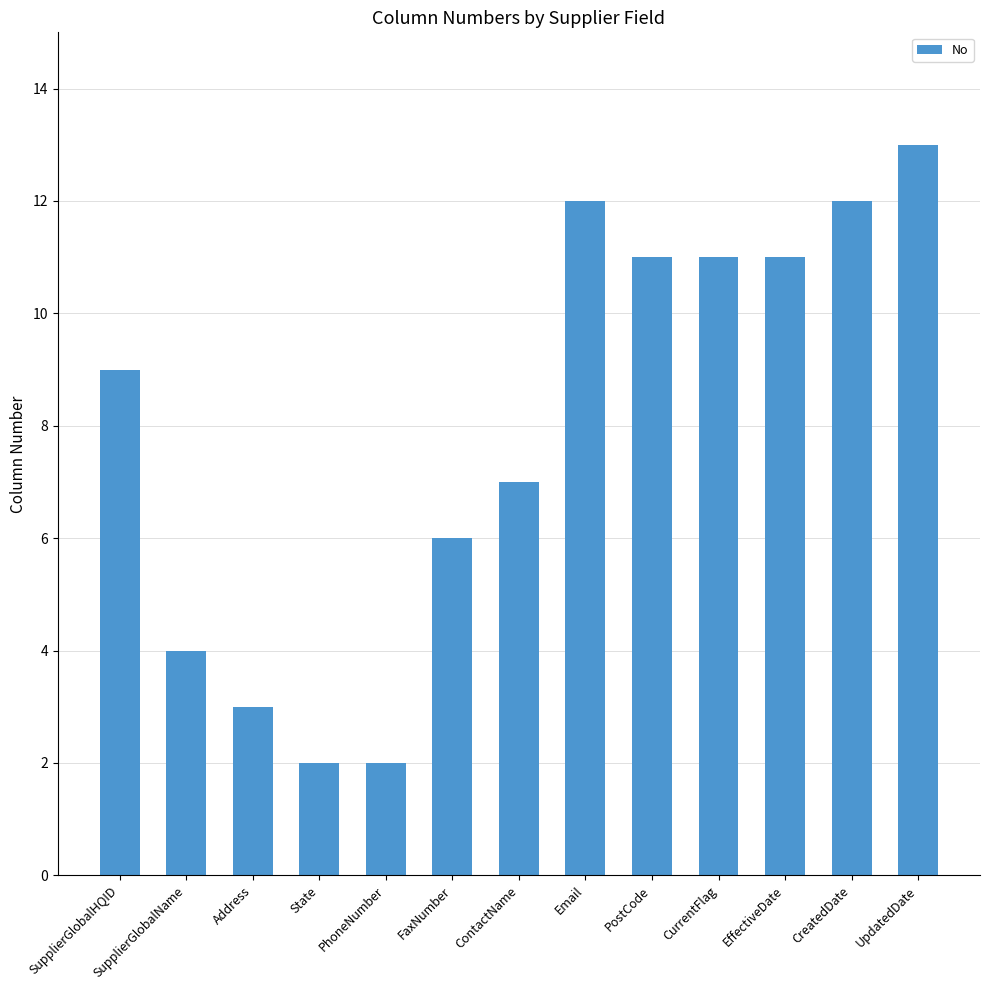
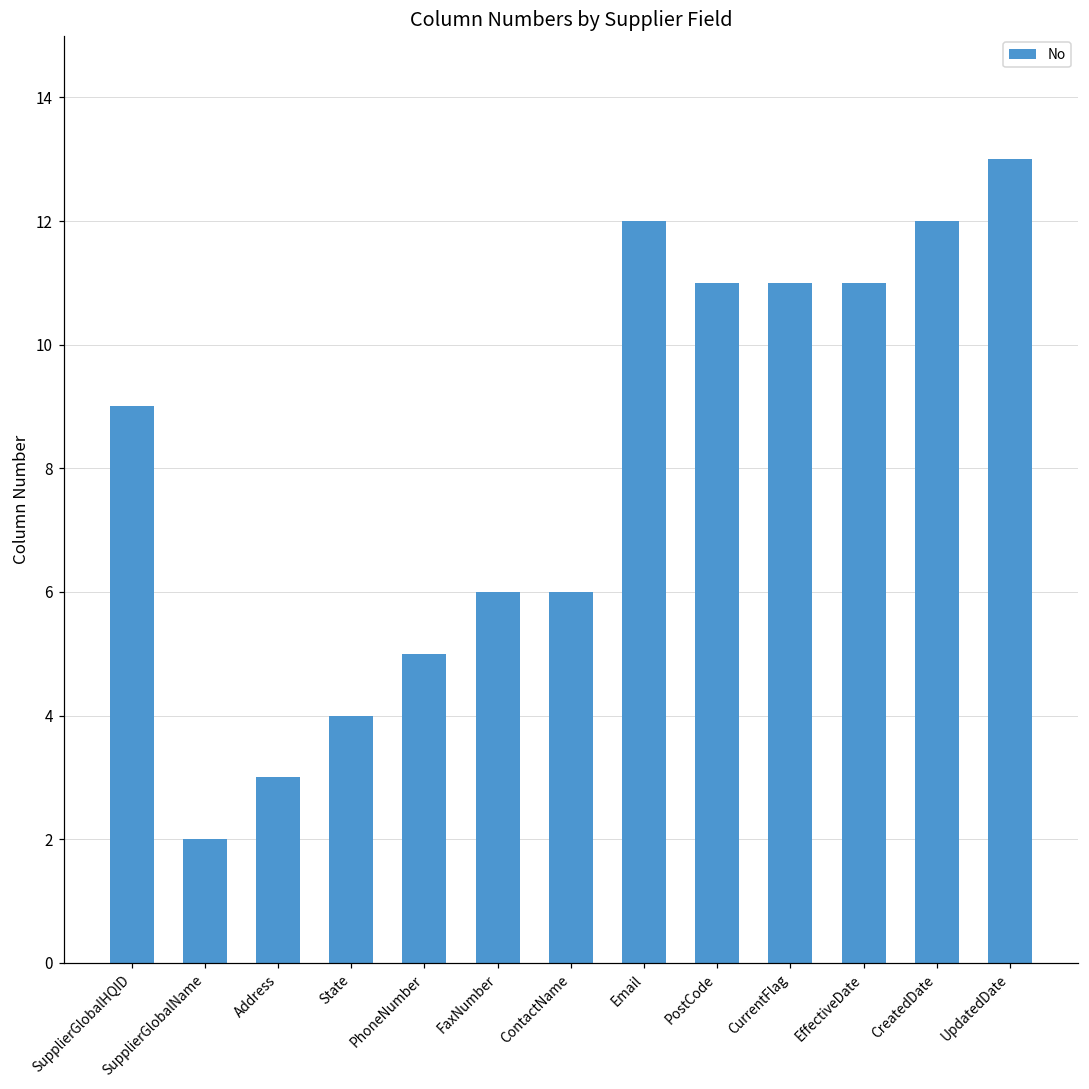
SupplierGlobalName: 4 -> 2
State: 2 -> 4
PhoneNumber: 2 -> 5
ContactName: 7 -> 6
